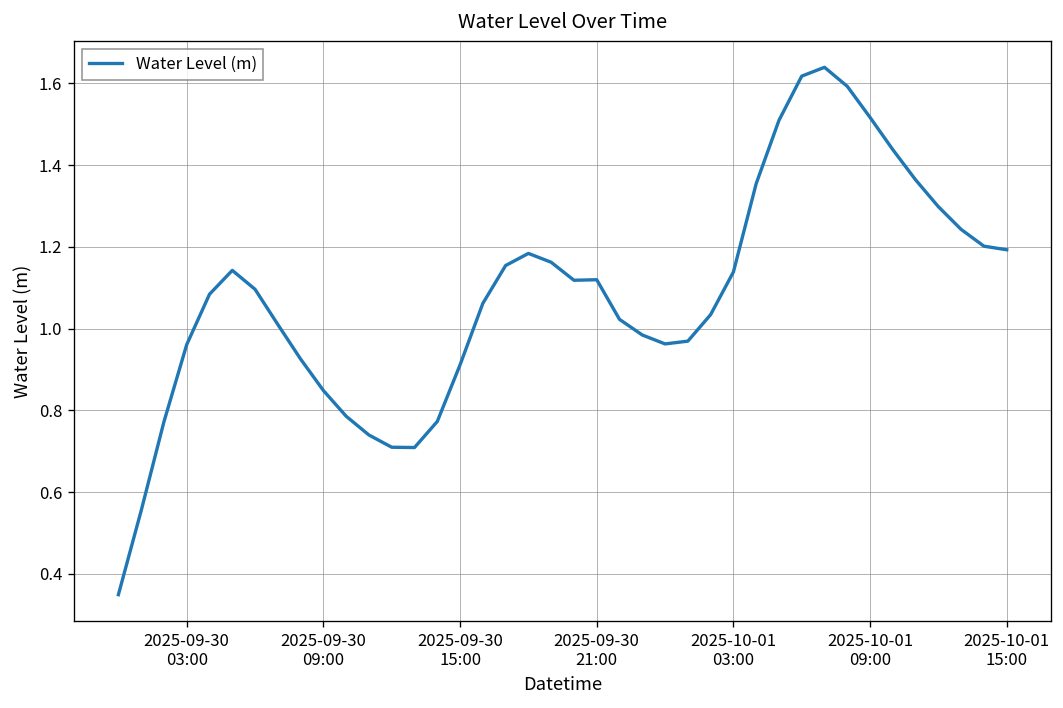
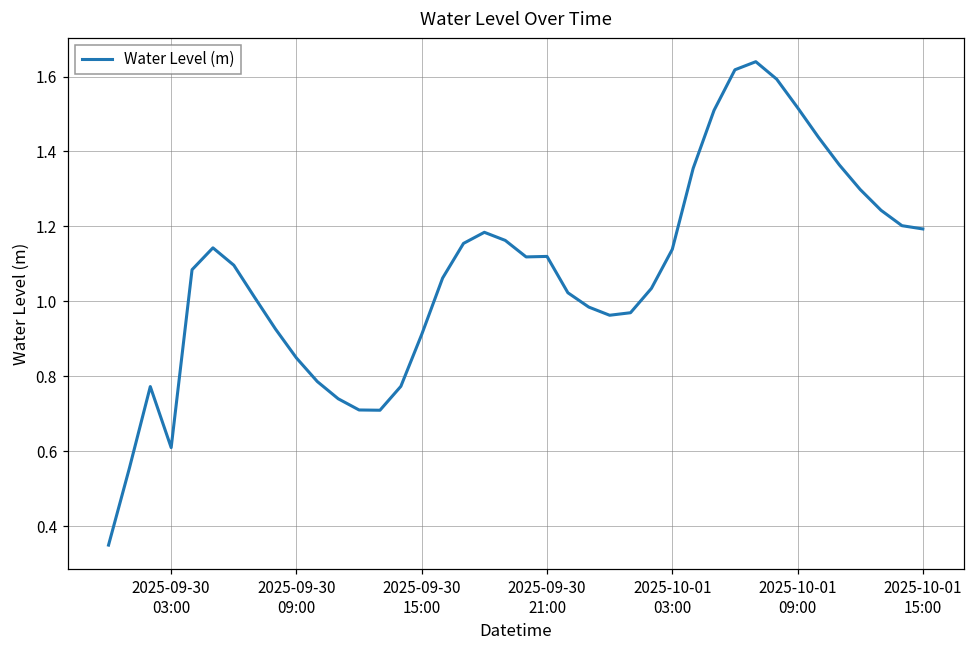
2025-09-30 03:00: 0.96 -> 0.61
